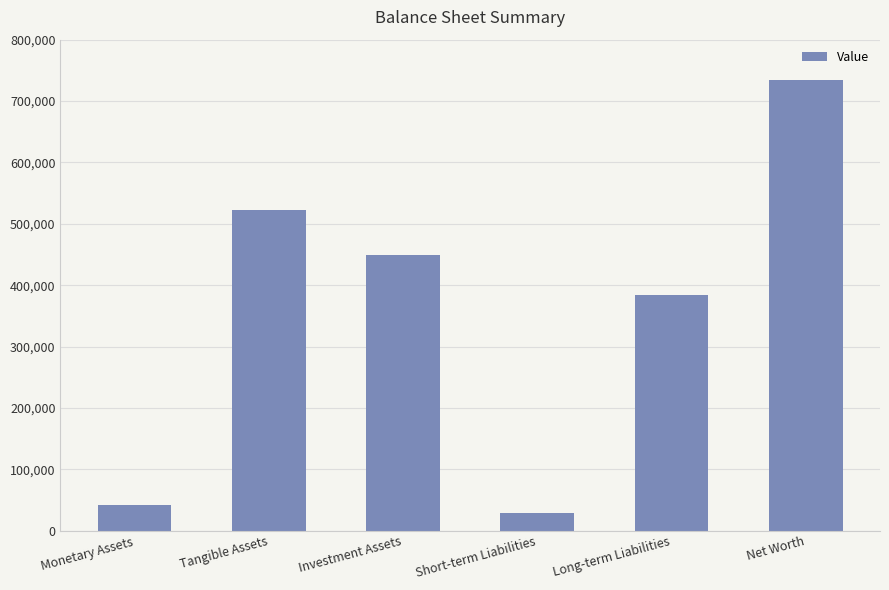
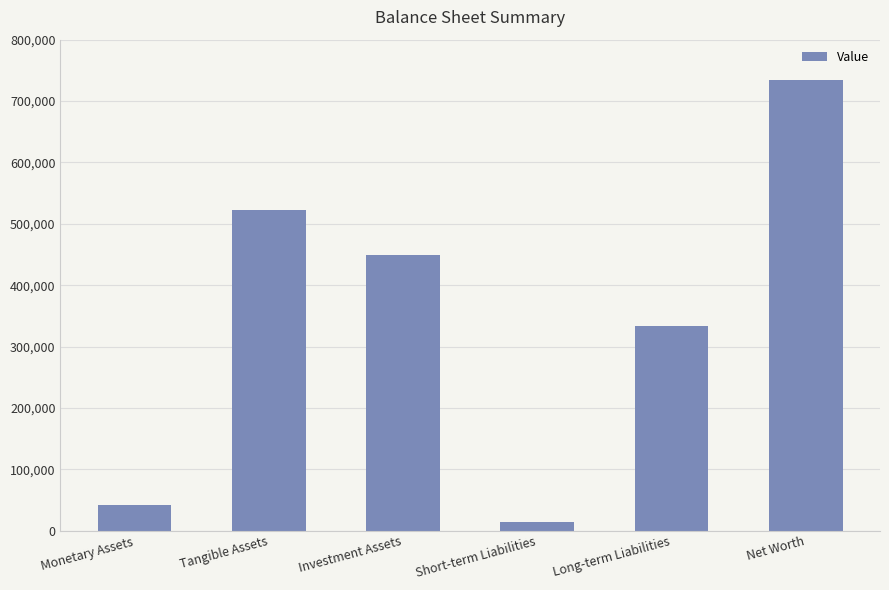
Short-term Liabilities: 30,000 -> 10,000
Long-term Liabilities: 380,000 -> 330,000
